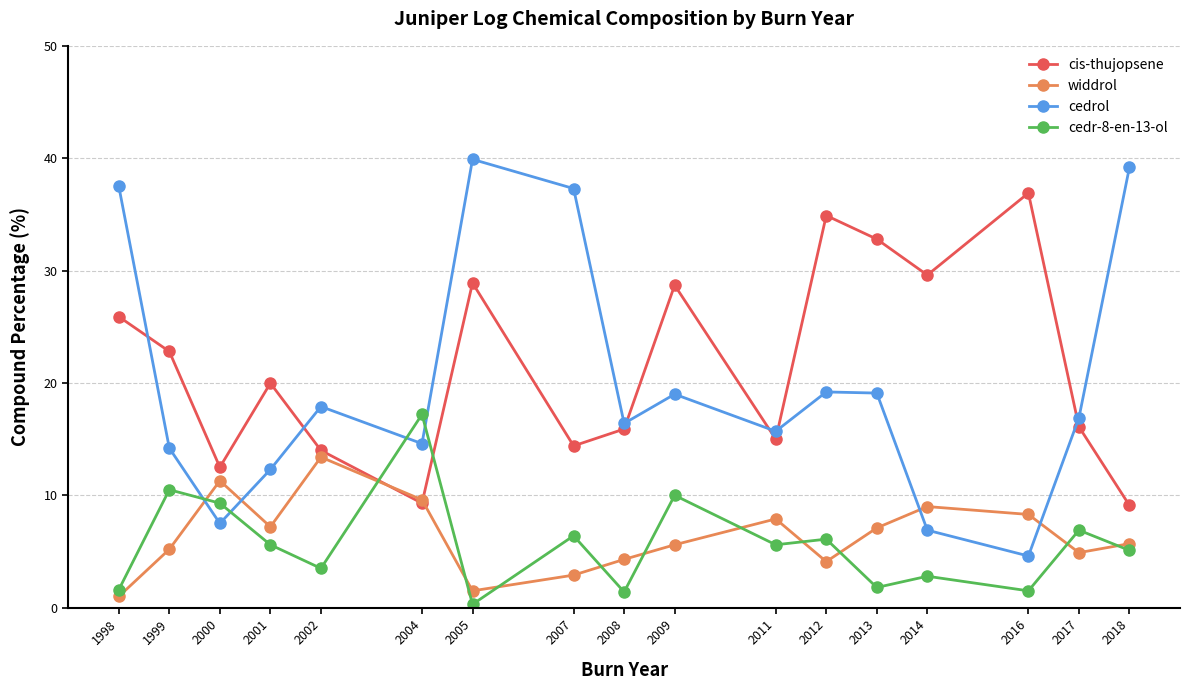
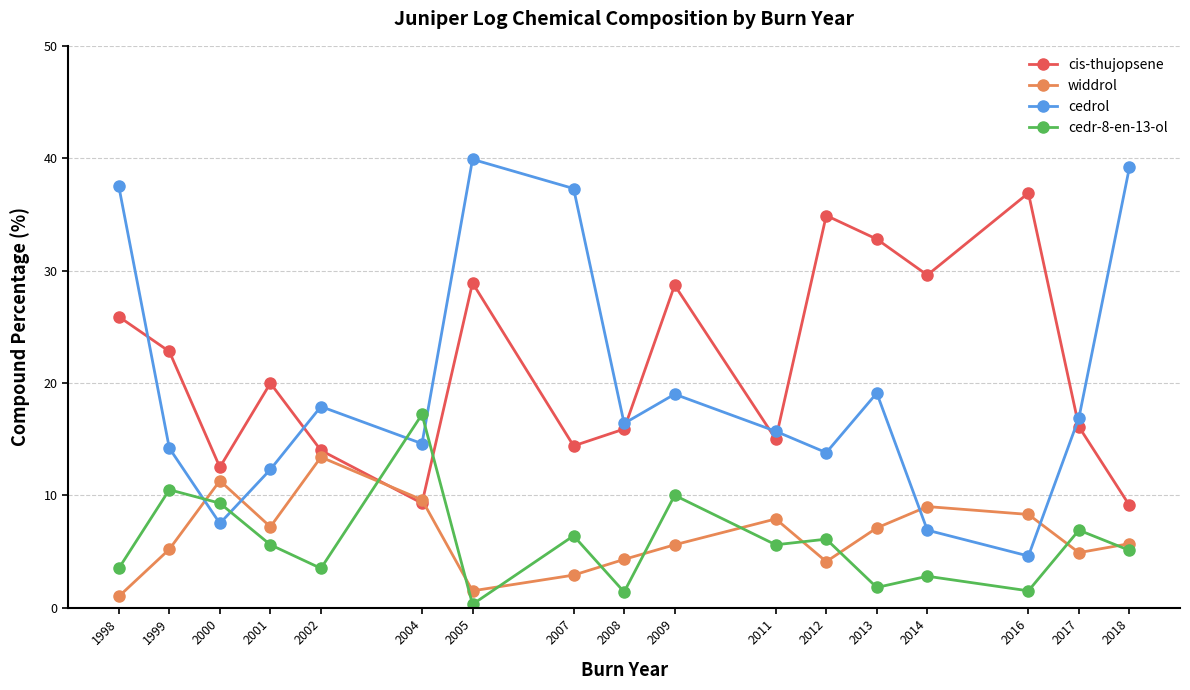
cedr-8-en-13-ol, 1998: 1.6 -> 3.5
cedrol, 2012: 19.2 -> 13.8
